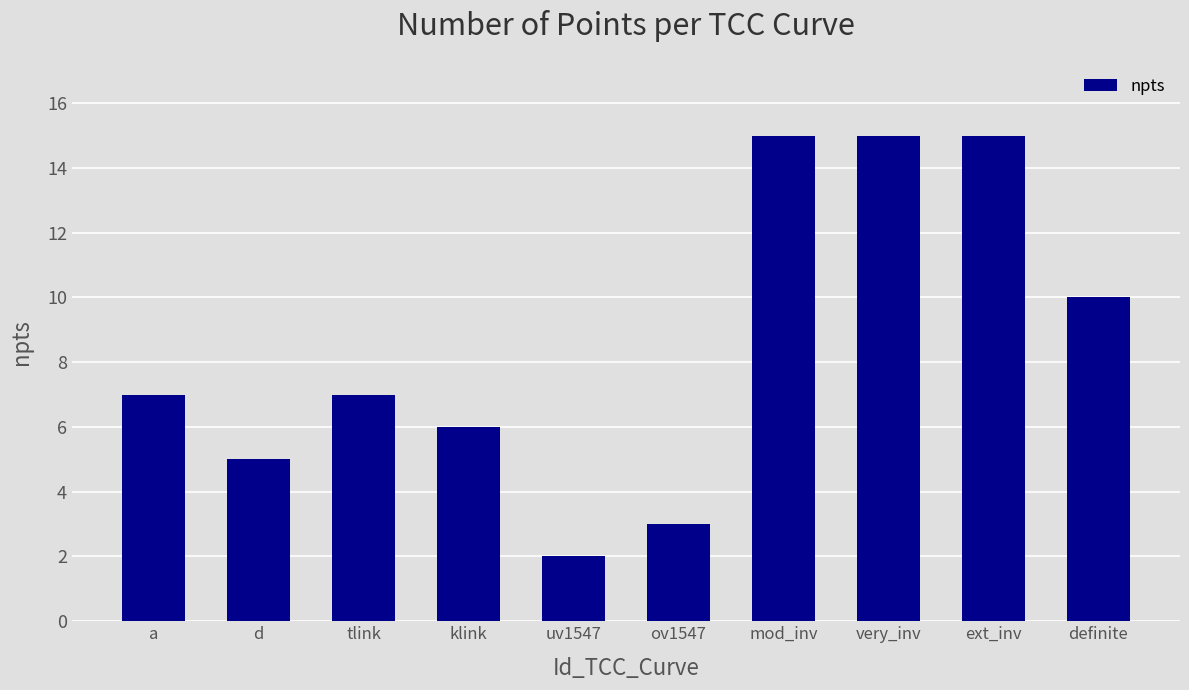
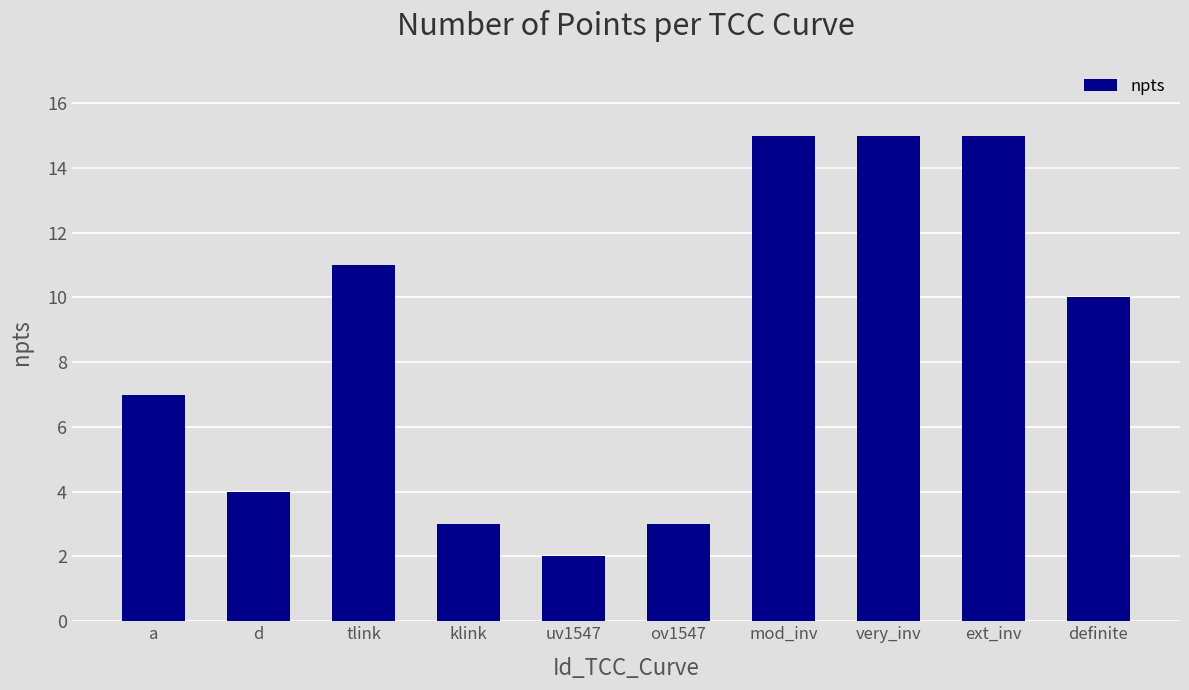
d: 5 -> 4
tlink: 7 -> 11
klink: 6 -> 3
